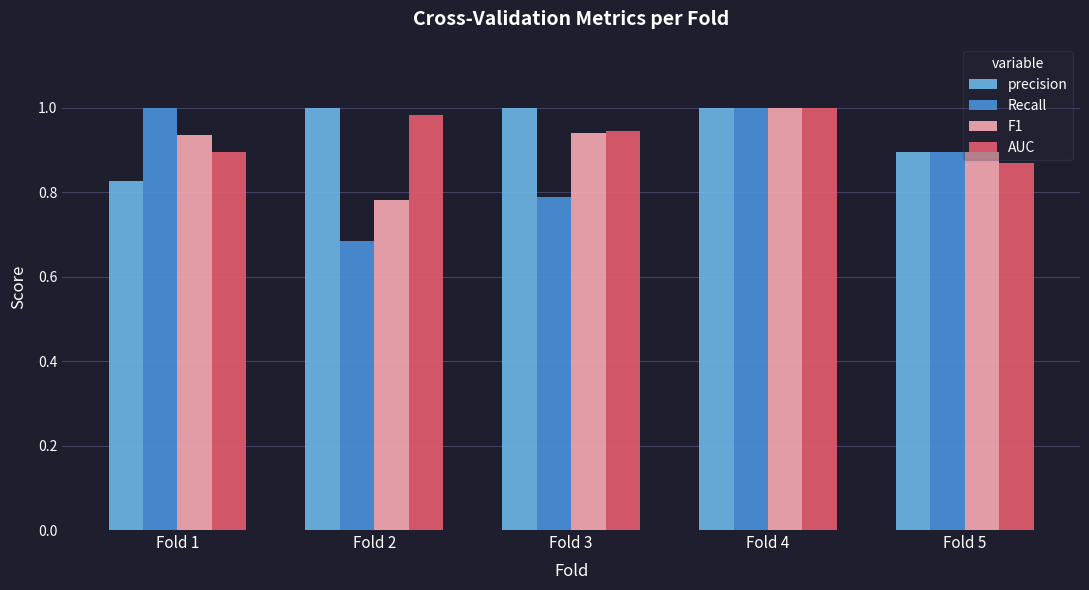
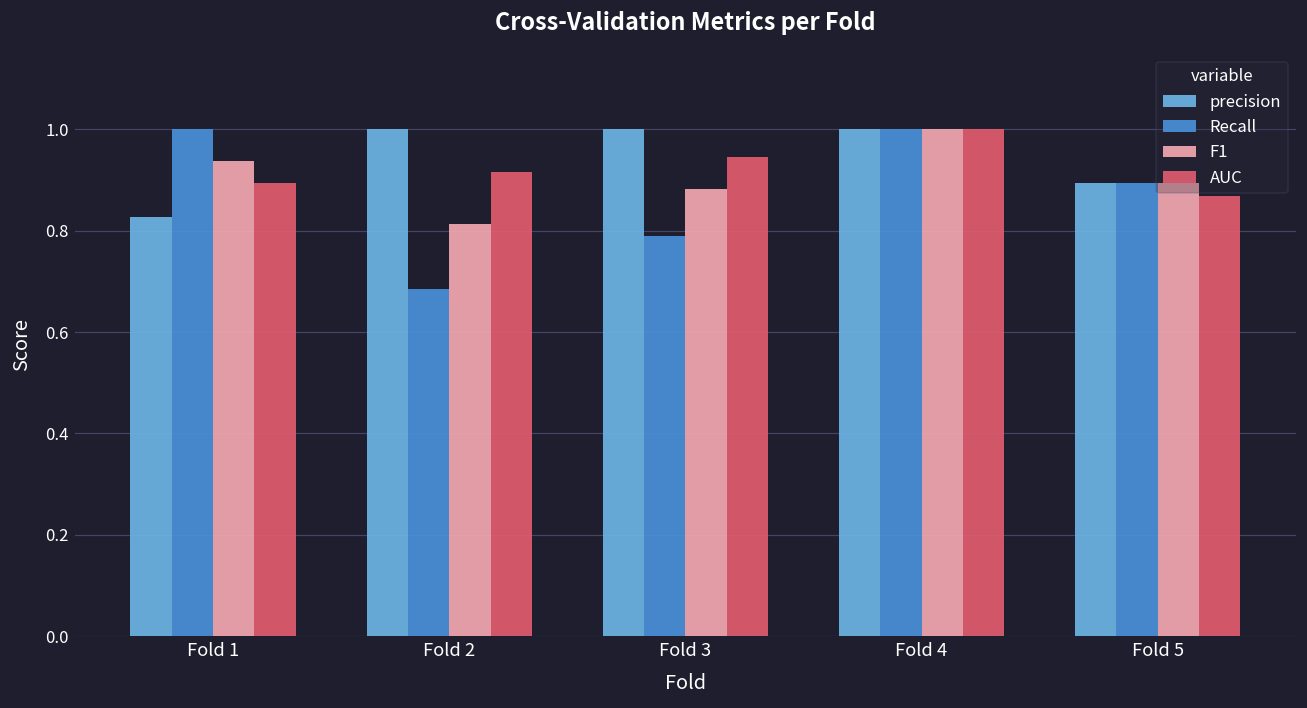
F1, Fold 2: 0.78 -> 0.81
AUC, Fold 2: 0.98 -> 0.92
F1, Fold 3: 0.94 -> 0.88
